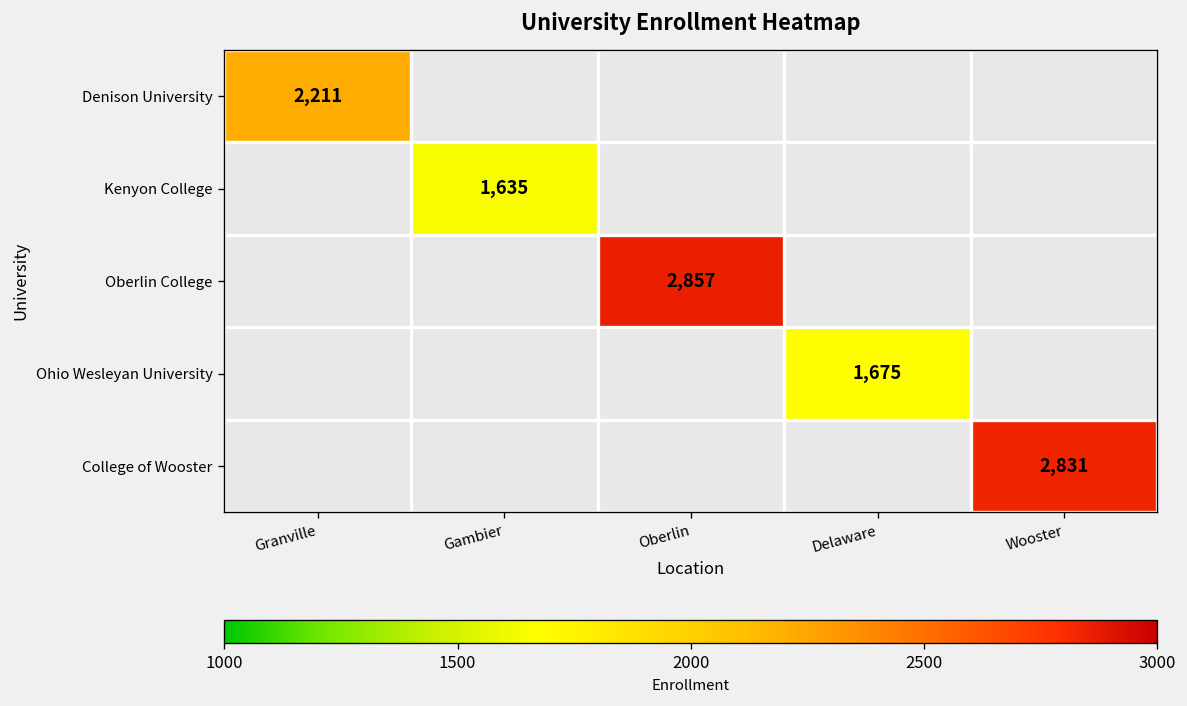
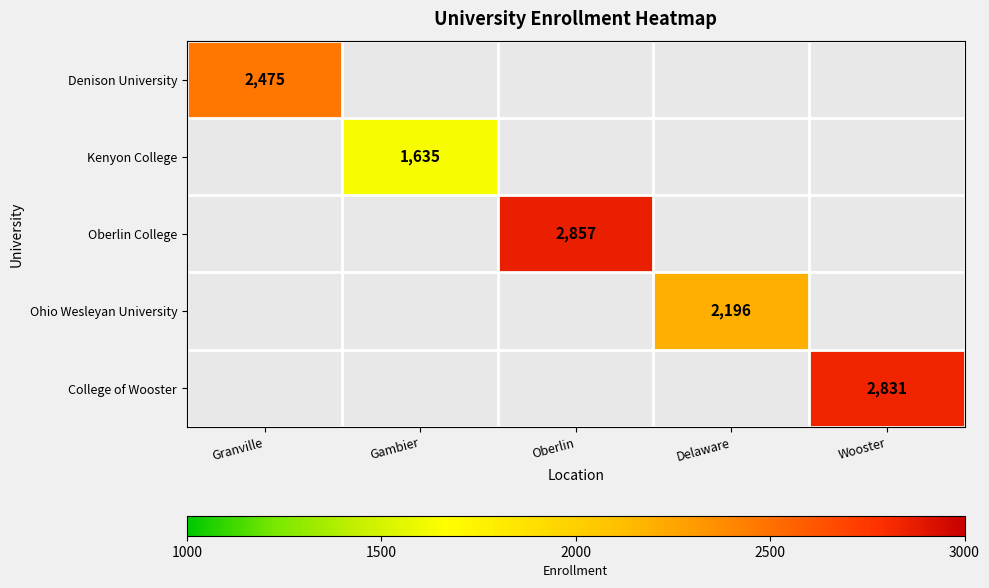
Denison University, Granville: 2,211 -> 2,475
Ohio Wesleyan University, Delaware: 1,675 -> 2,196
